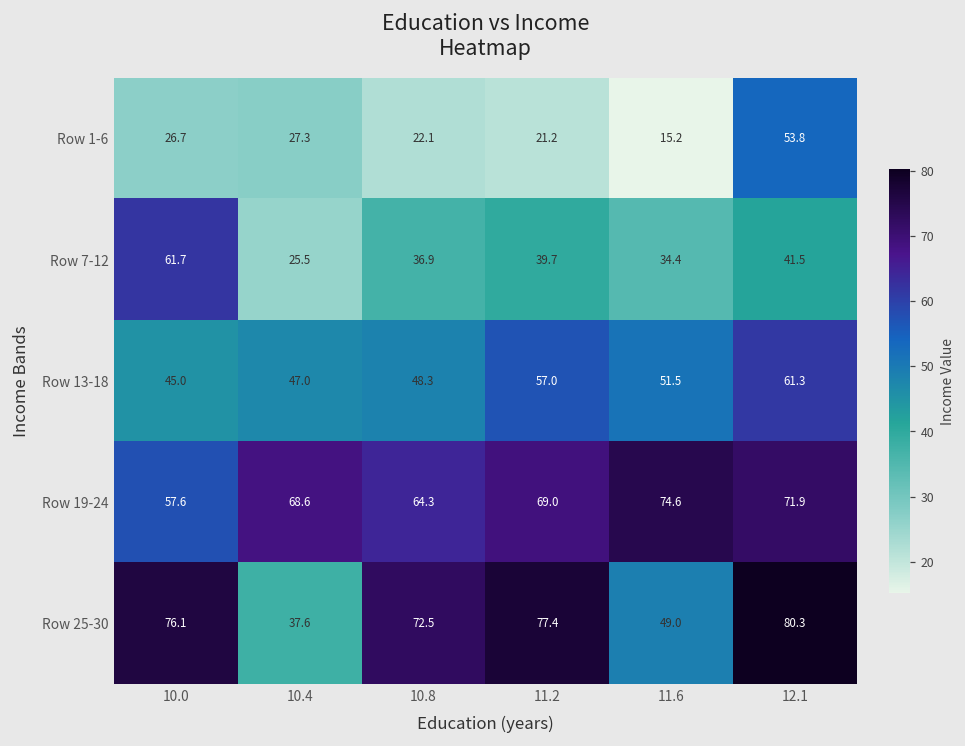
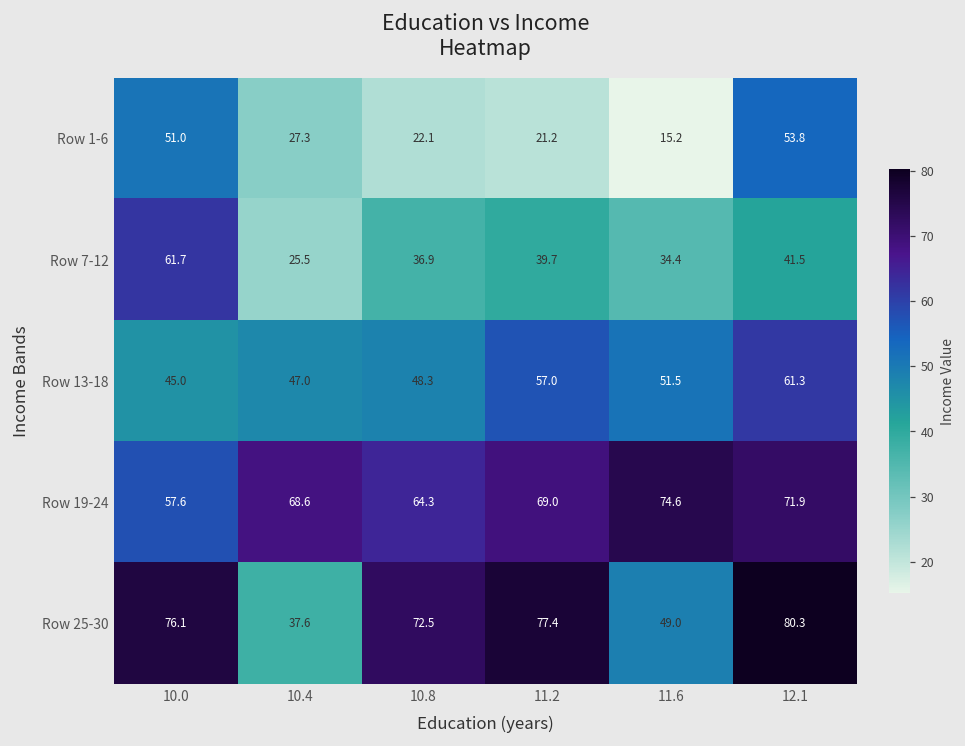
Row 1-6, 10.0: 26.7 -> 51.0
